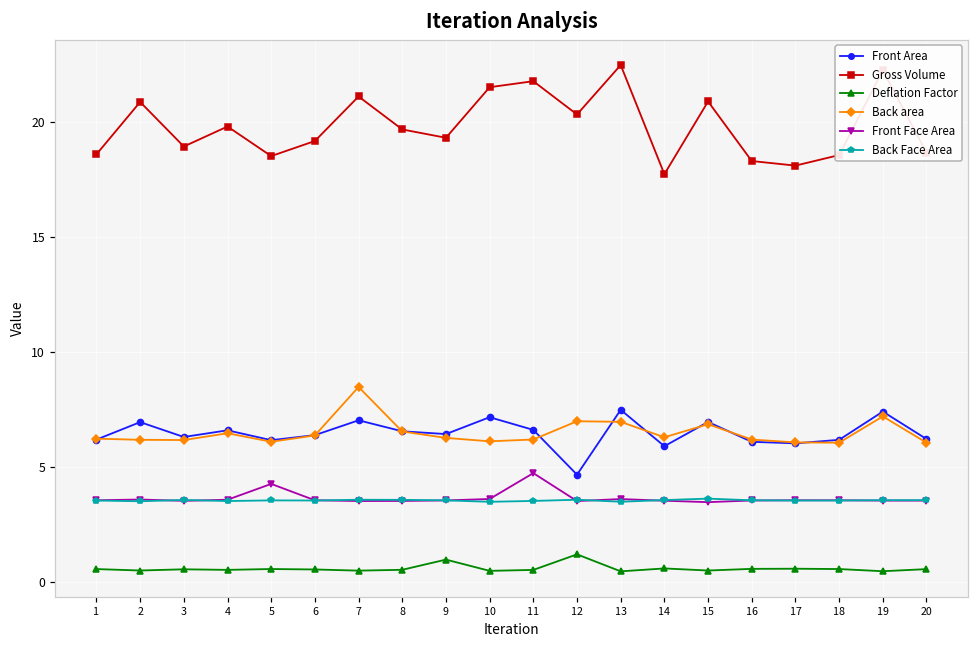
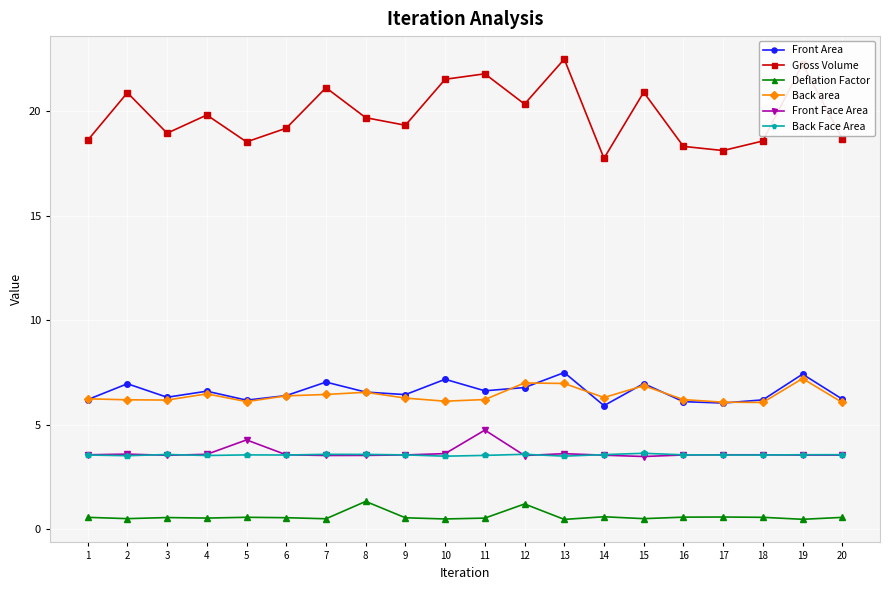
Back area, 7: 8.5 -> 6.5
Deflation Factor, 8: 0.5 -> 1.3
Deflation Factor, 9: 1.0 -> 0.6
Front Area, 12: 4.7 -> 6.8
